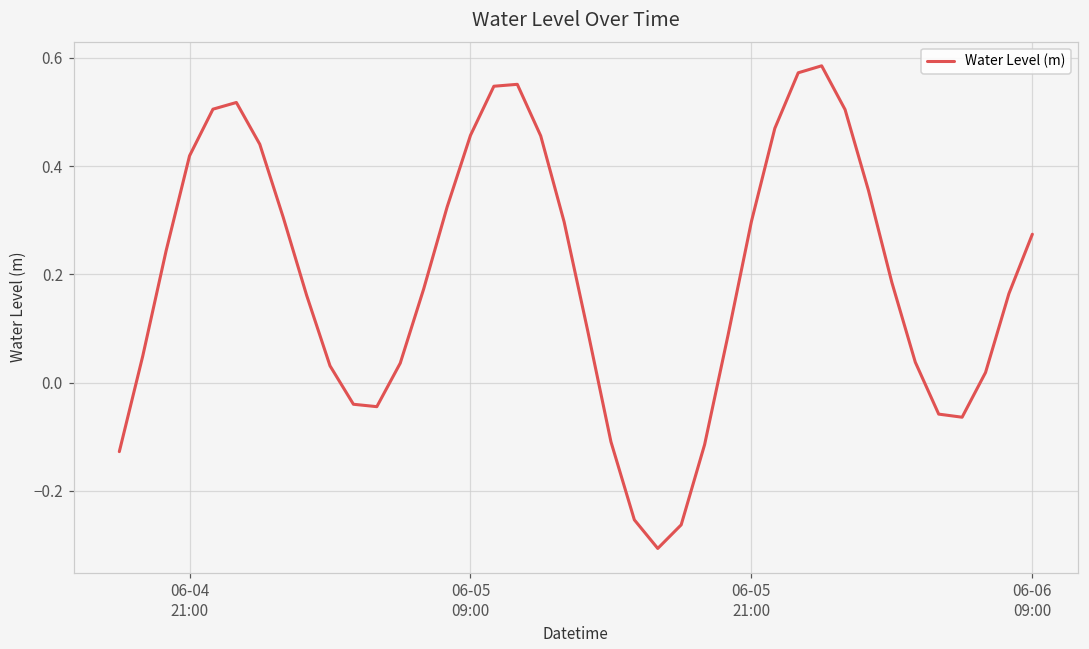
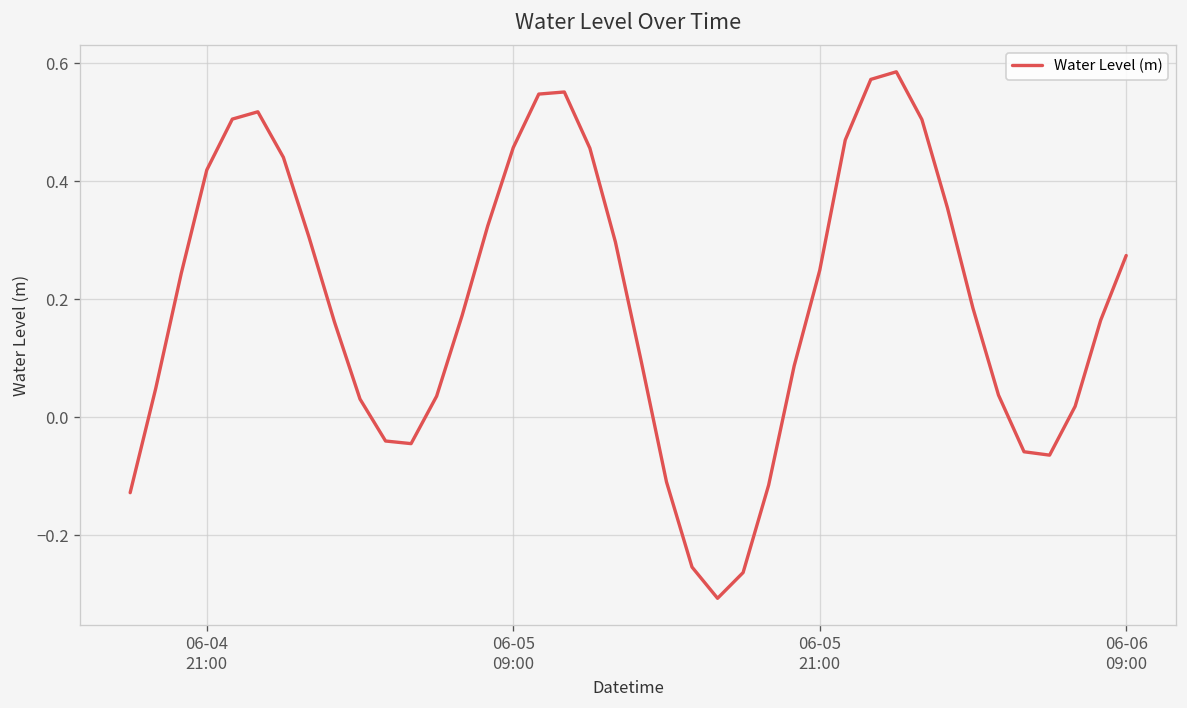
06-05 21:00: 0.30 -> 0.25
